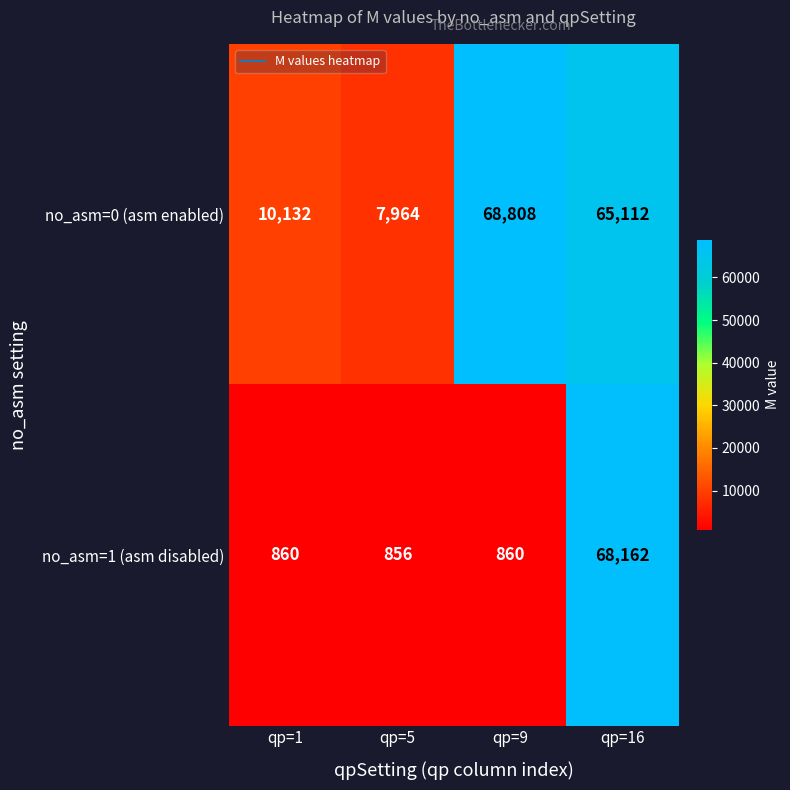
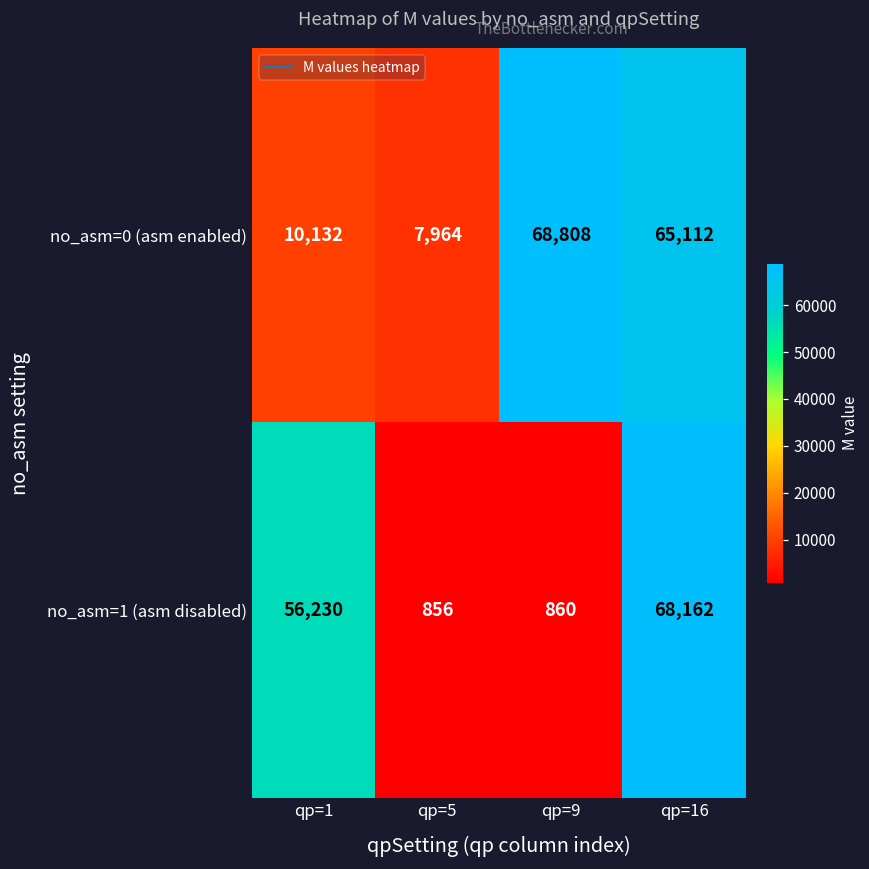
no_asm=1 (asm disabled), qp=1: 860 -> 56,230
